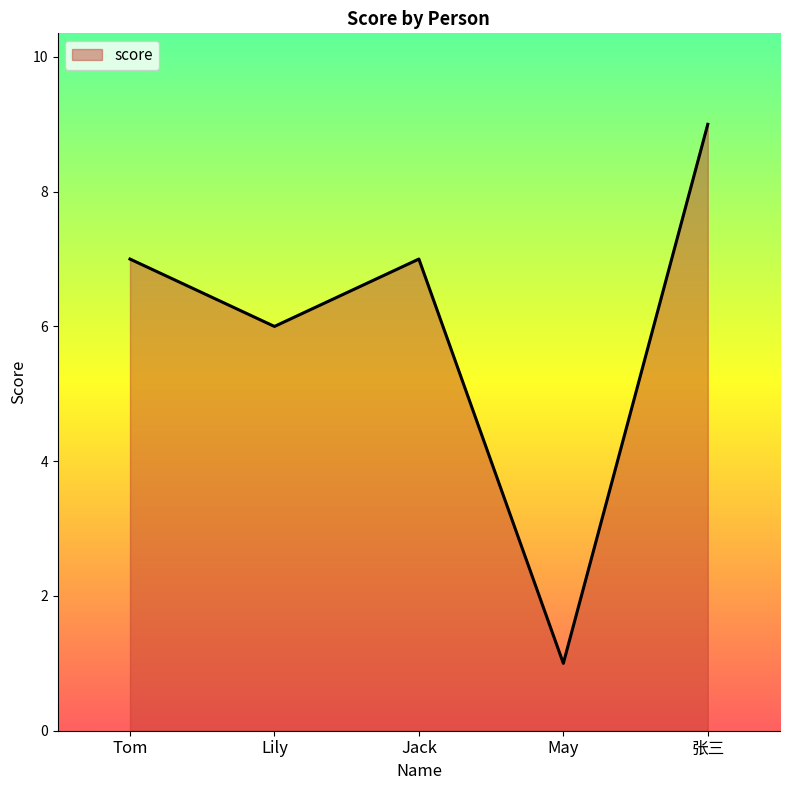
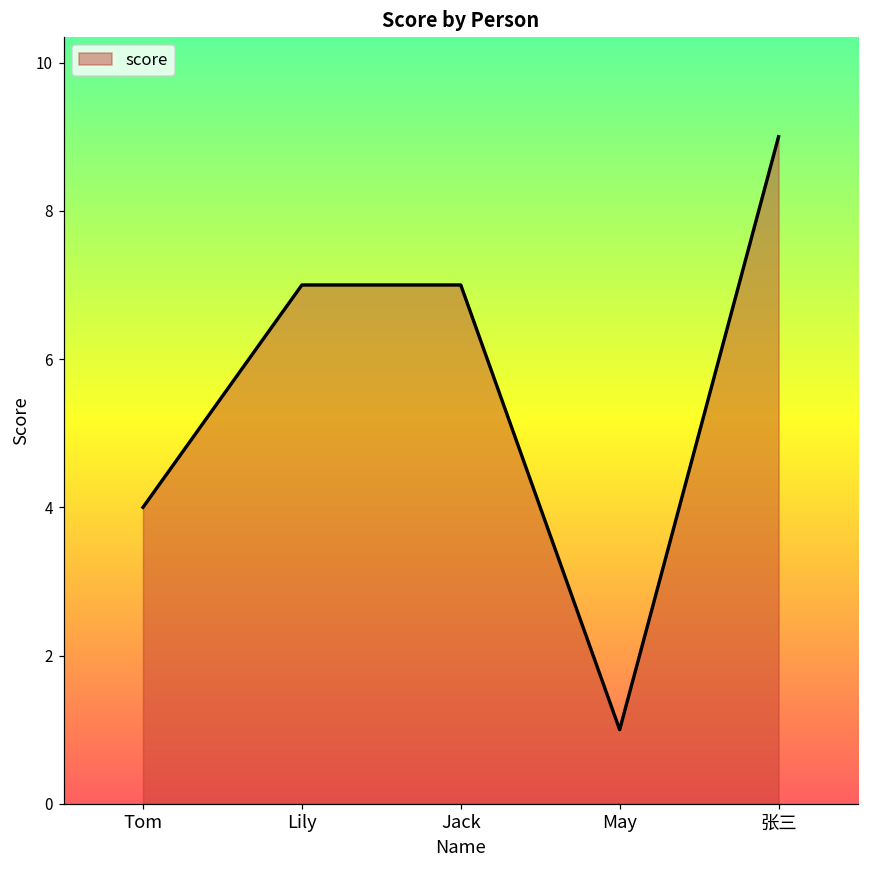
Tom: 7 -> 4
Lily: 6 -> 7
